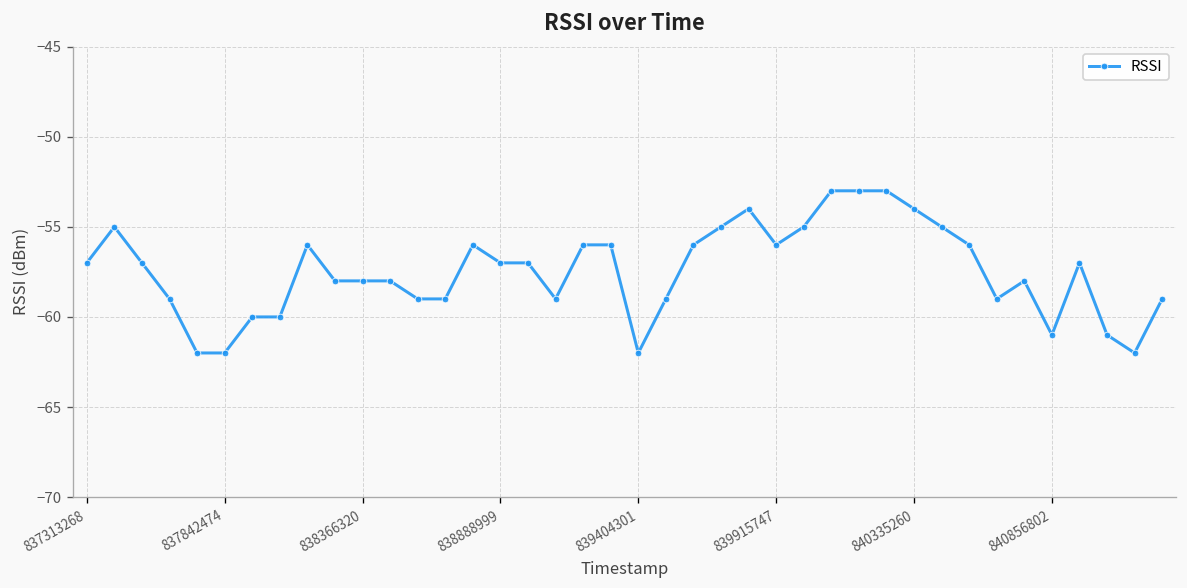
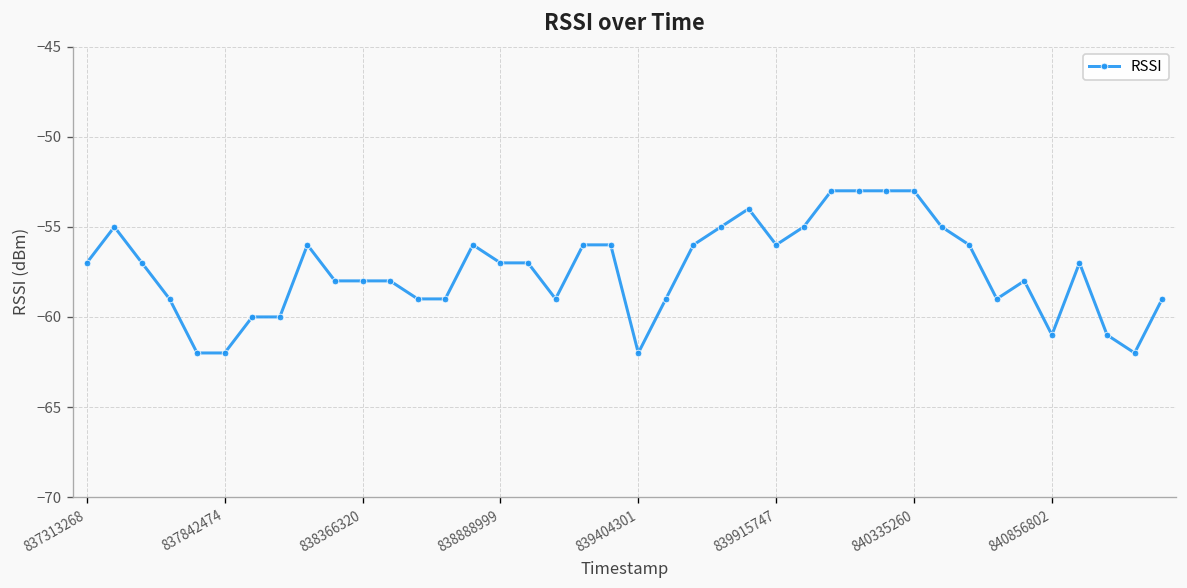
840335260: -54 -> -53
